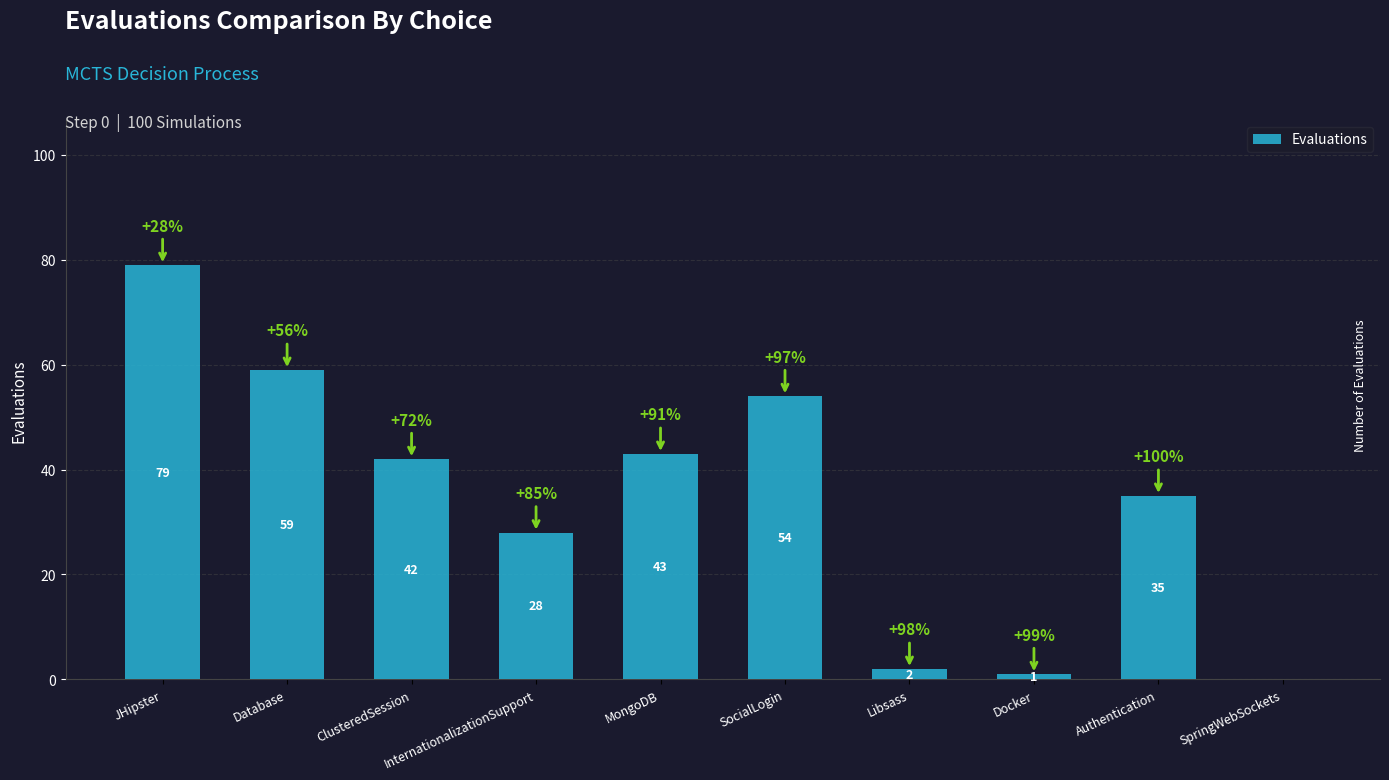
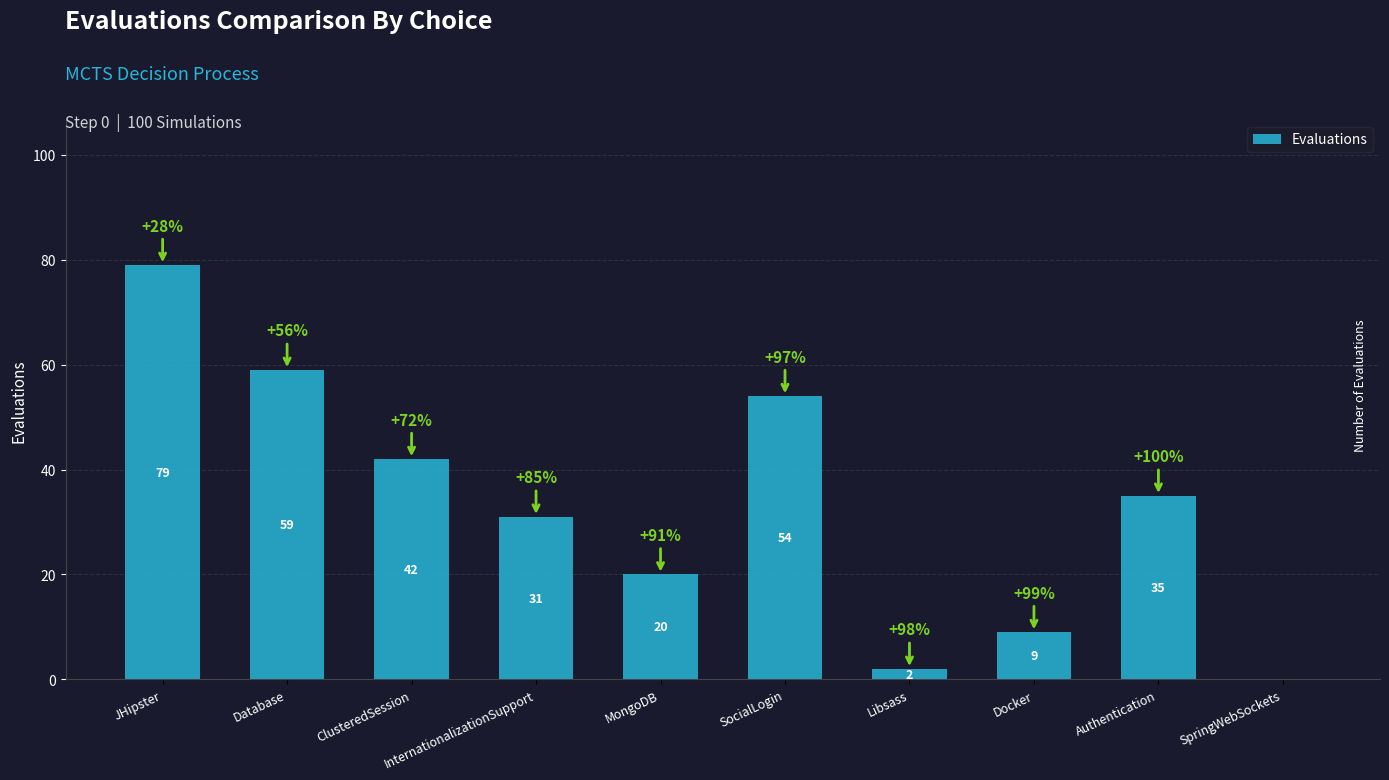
InternationalizationSupport: 28 -> 31
MongoDB: 43 -> 20
Docker: 1 -> 9
